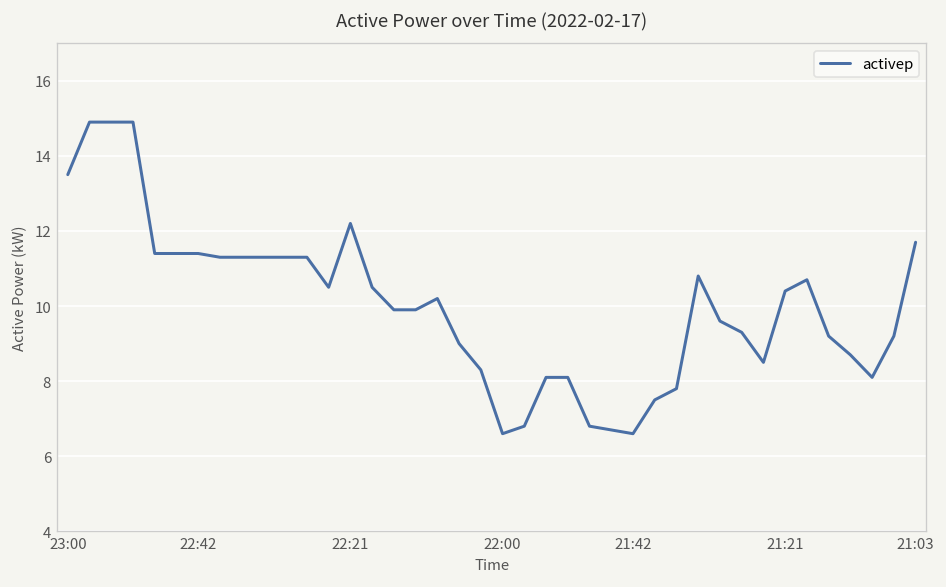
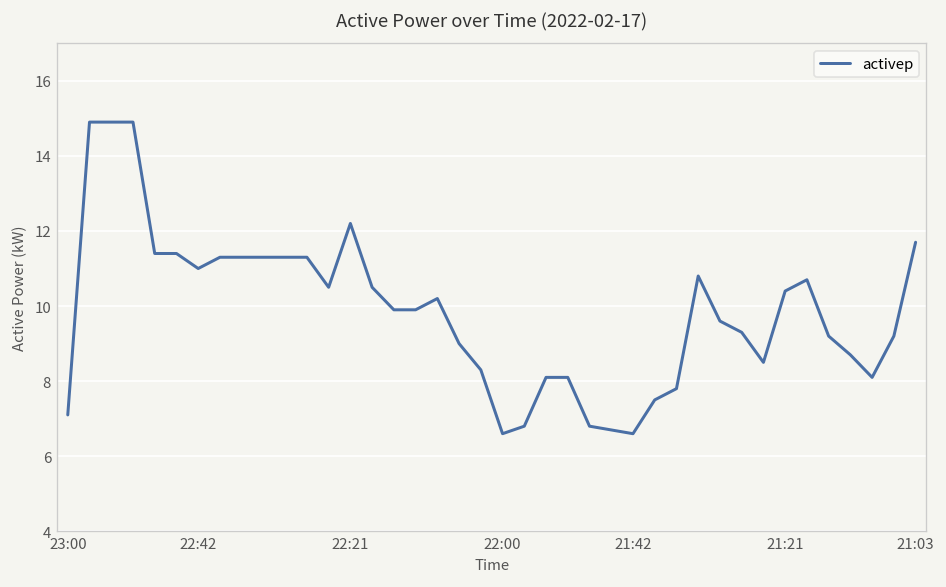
23:00: 13.5 -> 7.1
22:42: 11.4 -> 11.0
